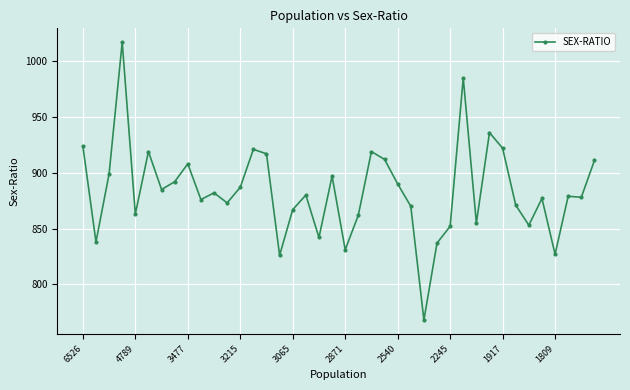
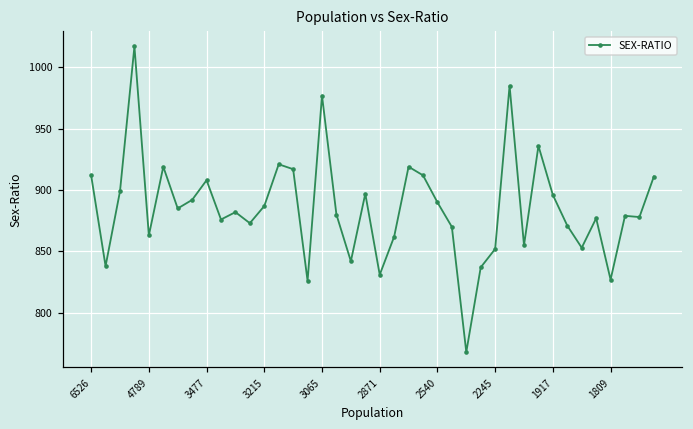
6526: 924 -> 912
3065: 867 -> 977
1917: 922 -> 896
